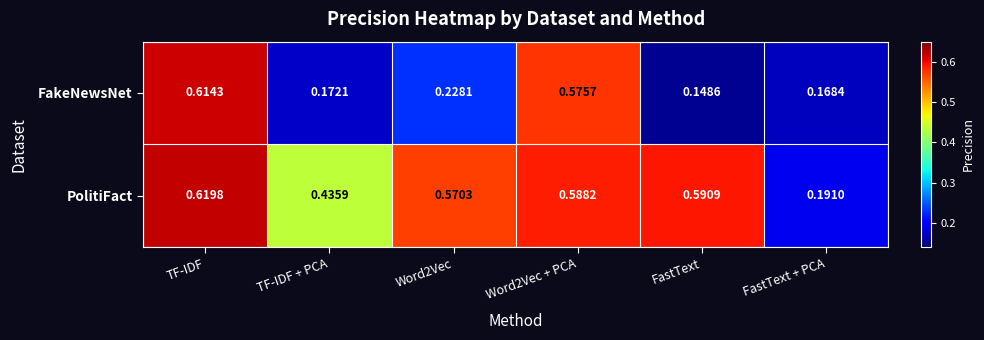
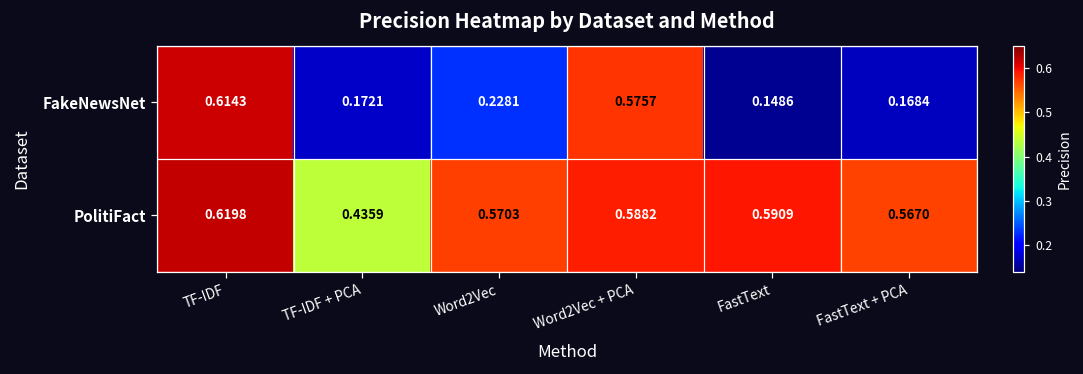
PolitiFact, FastText + PCA: 0.1910 -> 0.5670
